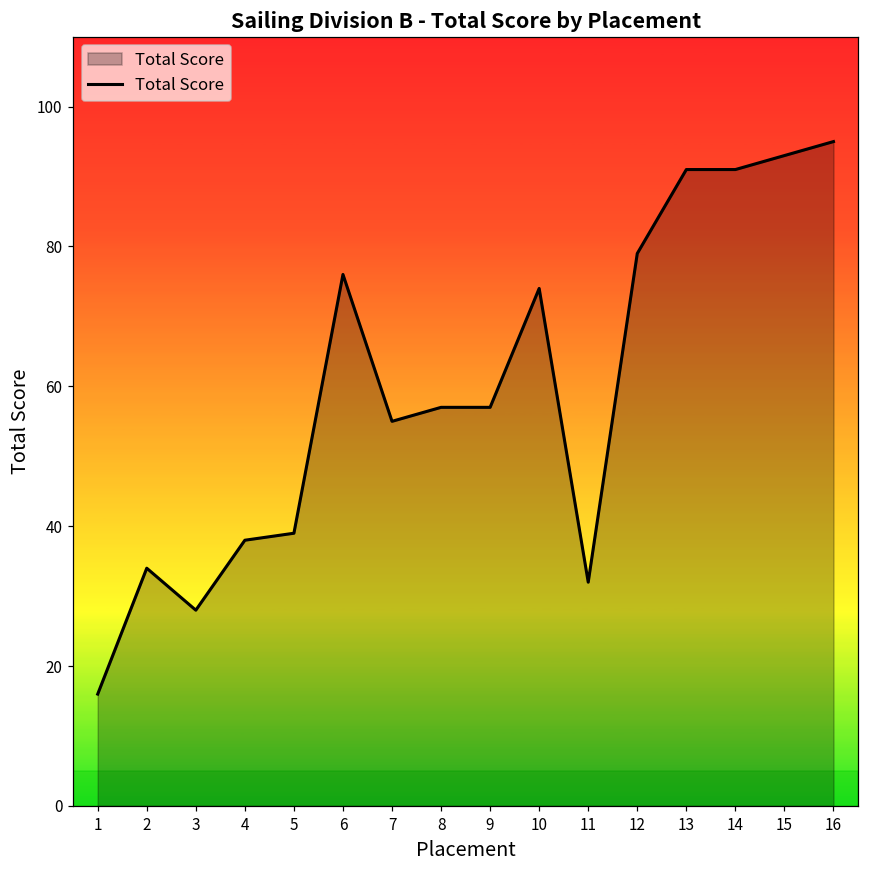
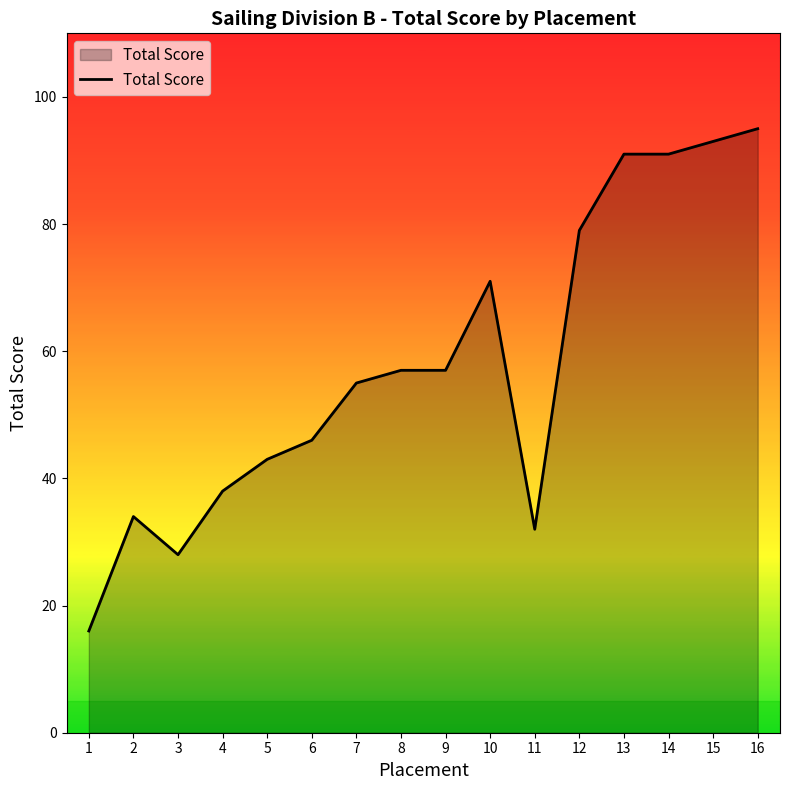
5: 39 -> 43
6: 76 -> 46
10: 74 -> 71
